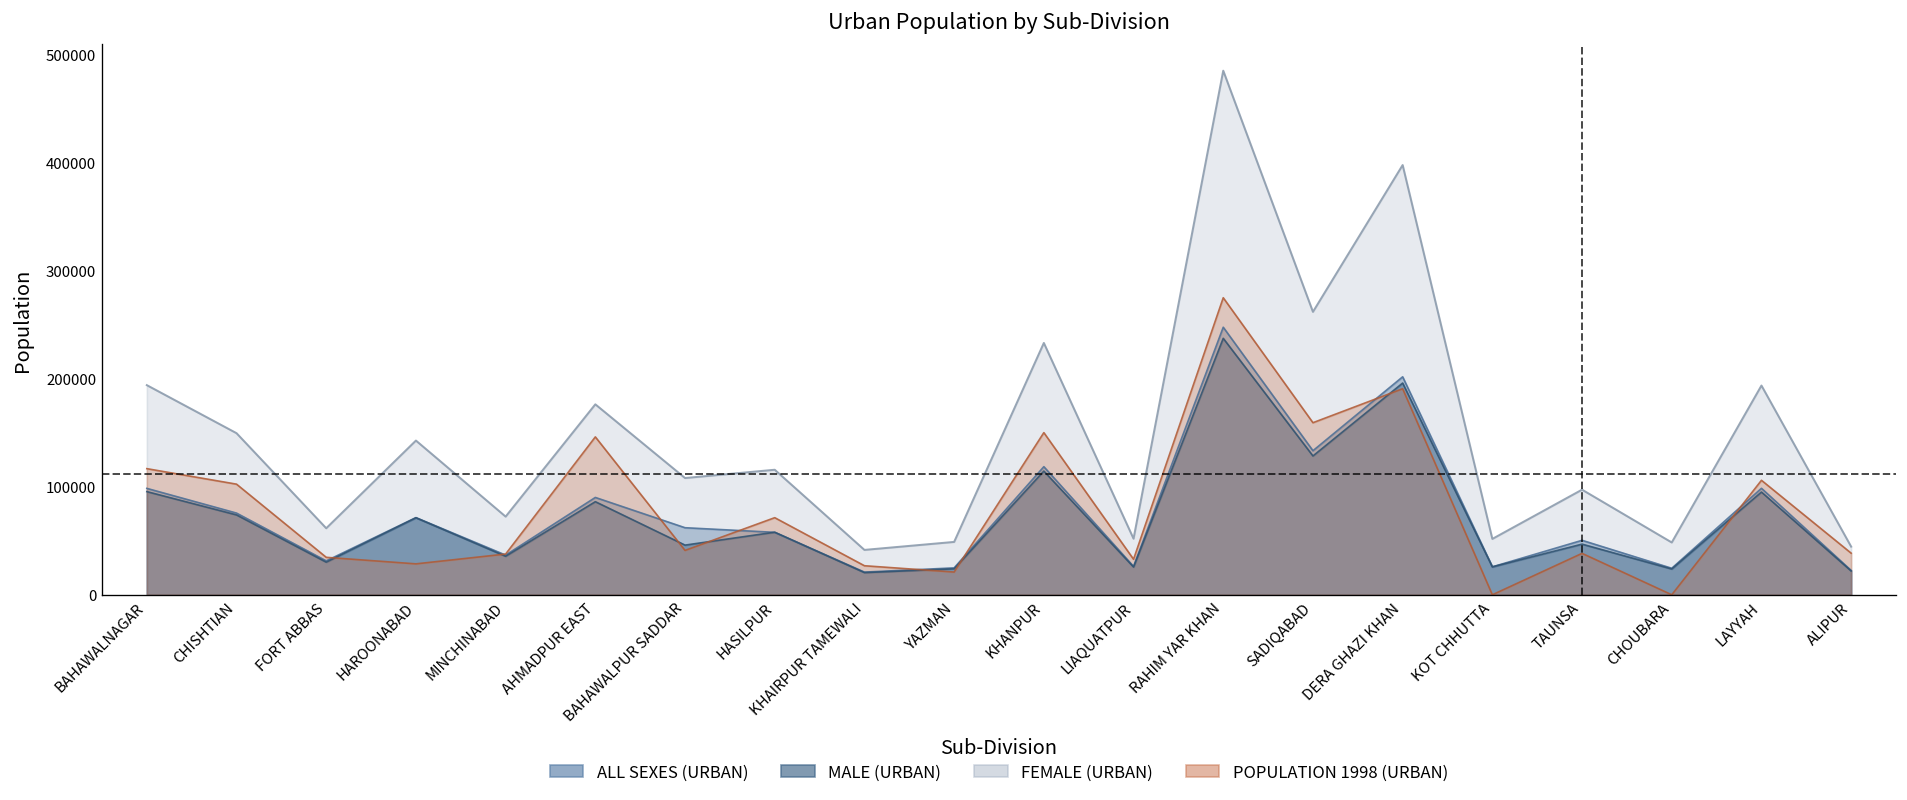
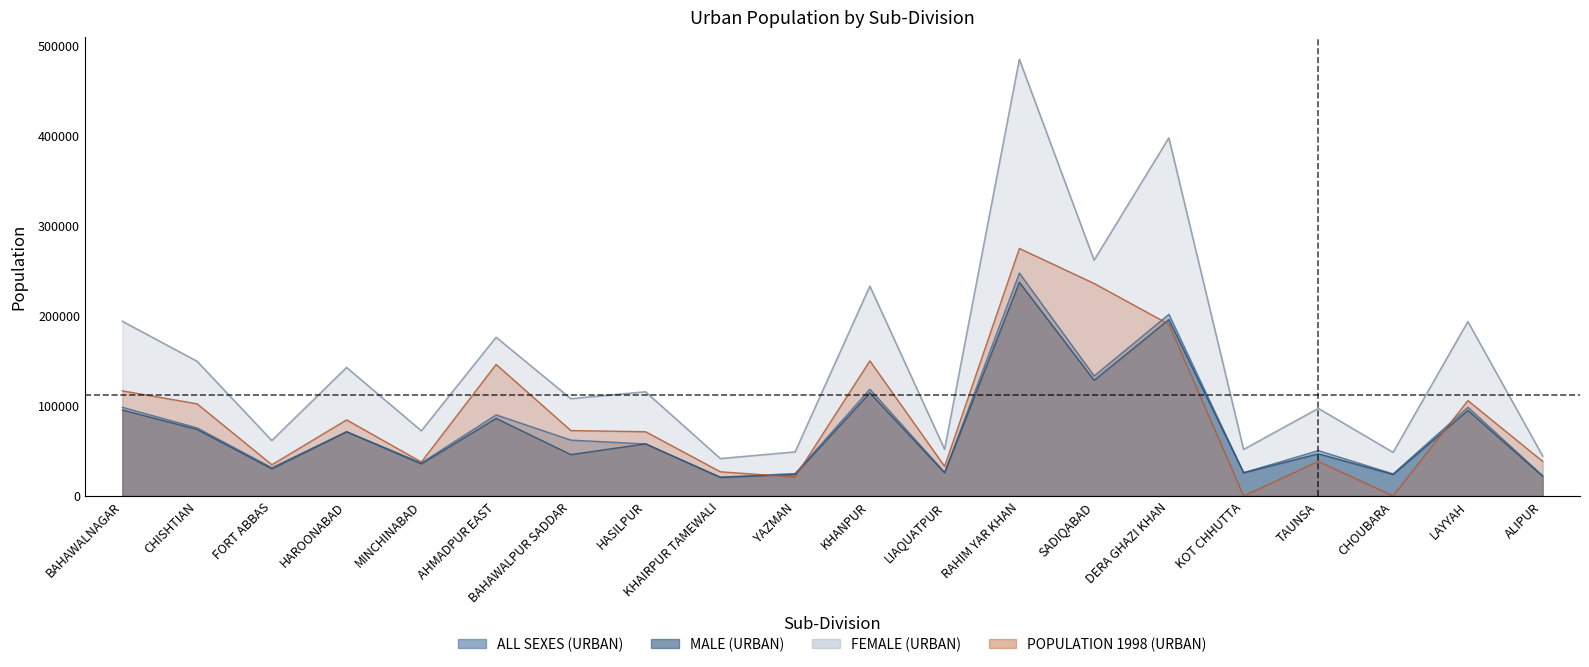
POPULATION 1998 (URBAN), HAROONABAD: 30000 -> 80000
POPULATION 1998 (URBAN), BAHAWALPUR SADDAR: 40000 -> 70000
POPULATION 1998 (URBAN), SADIQABAD: 160000 -> 240000
